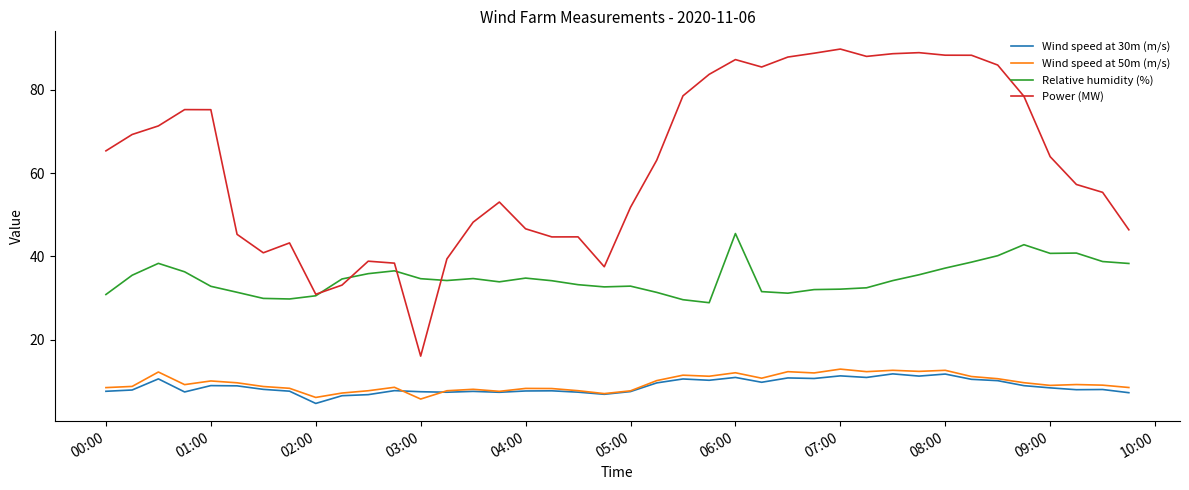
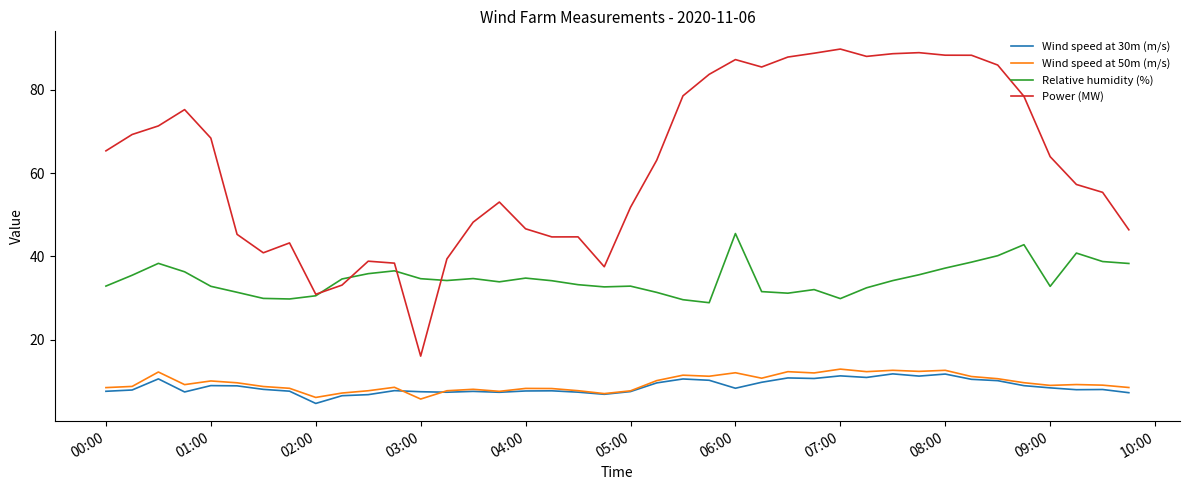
Relative humidity (%), 00:00: 31 -> 33
Power (MW), 01:00: 75 -> 68
Wind speed at 30m (m/s), 06:00: 11 -> 8
Relative humidity (%), 07:00: 32 -> 30
Relative humidity (%), 09:00: 41 -> 33
